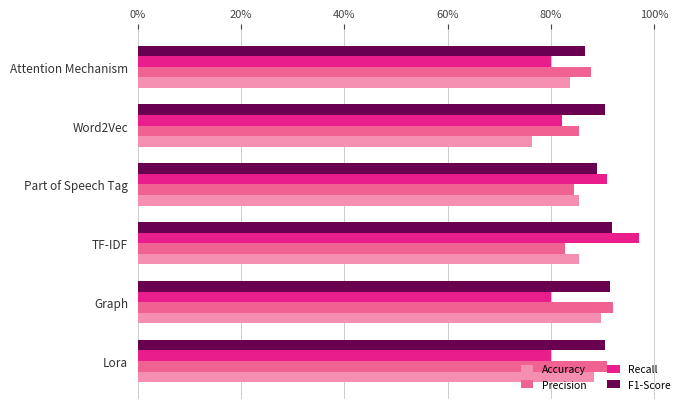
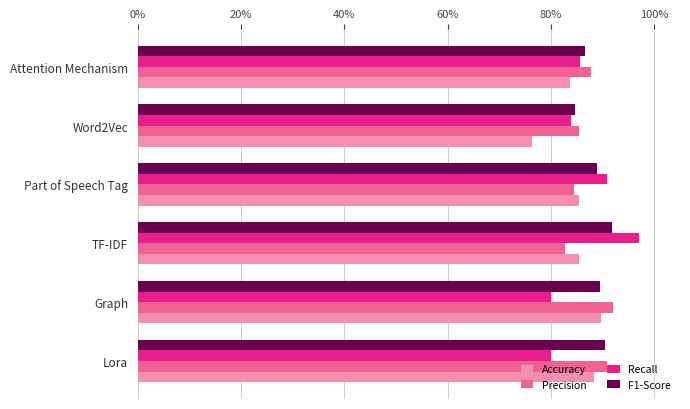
Recall, Attention Mechanism: 80% -> 86%
F1-Score, Word2Vec: 90% -> 85%
Recall, Word2Vec: 82% -> 84%
F1-Score, Graph: 91% -> 89%
